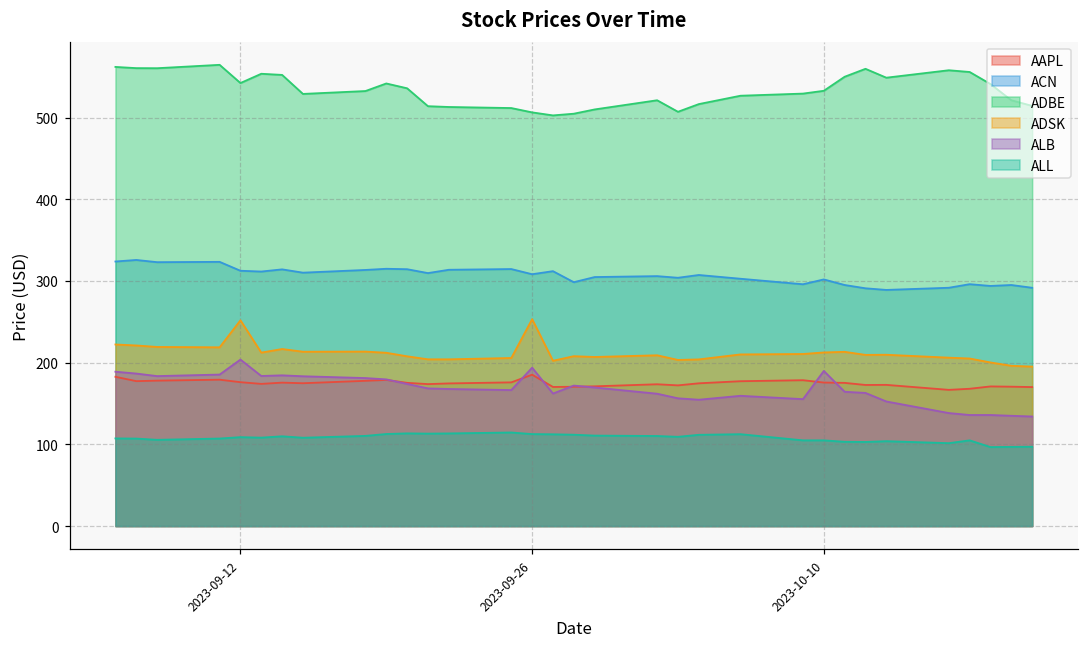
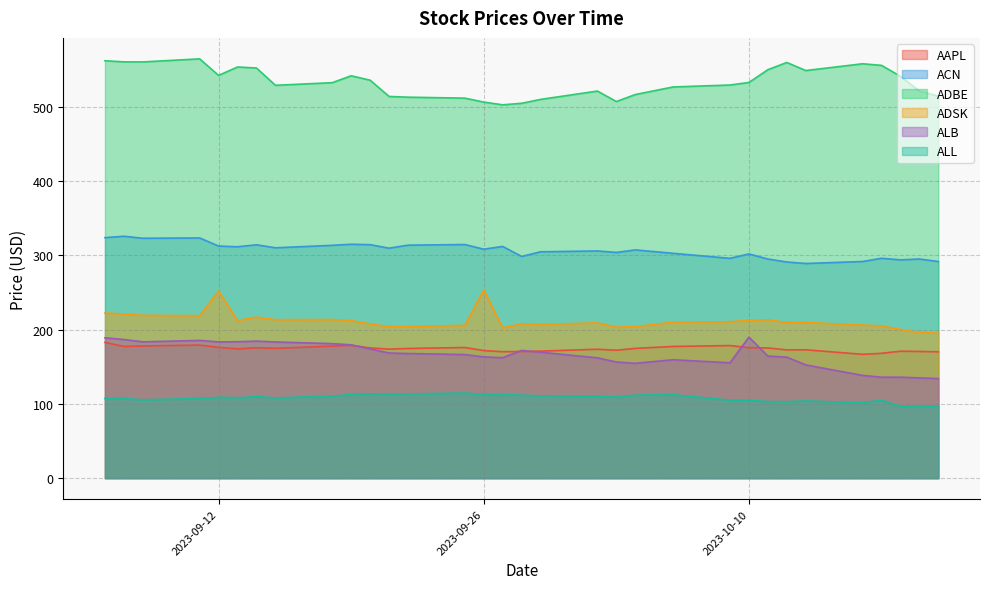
ALB, 2023-09-12: 200 -> 180
AAPL, 2023-09-26: 190 -> 170
ALB, 2023-09-26: 190 -> 160
